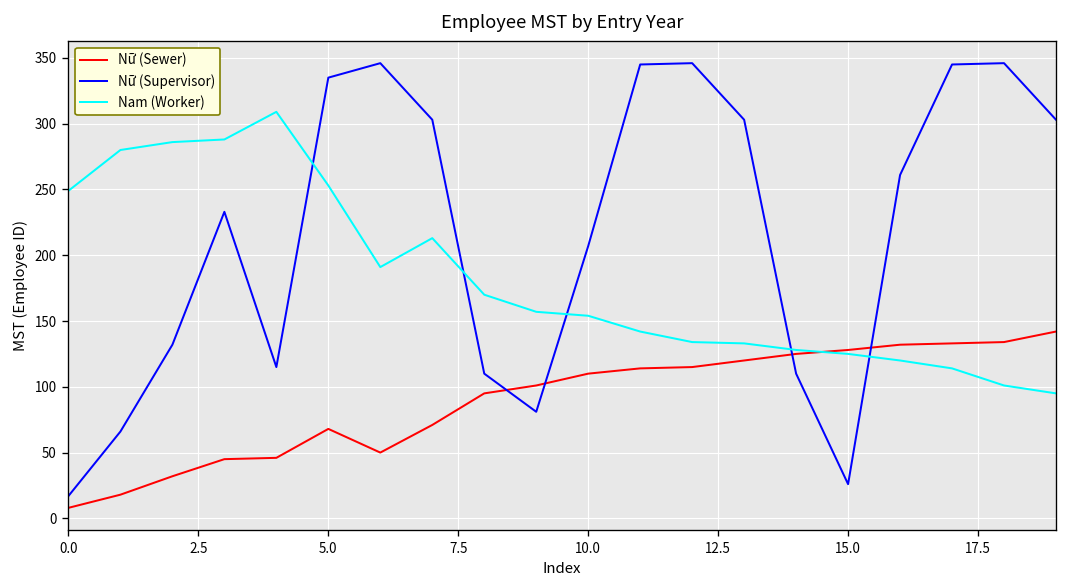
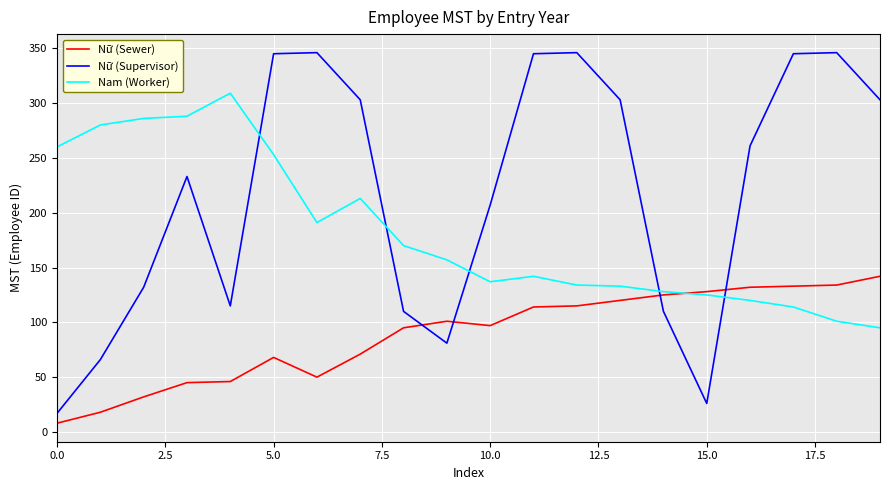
Nam (Worker), 0.0: 249 -> 260
Nữ (Supervisor), 5.0: 335 -> 345
Nữ (Sewer), 10.0: 110 -> 97
Nam (Worker), 10.0: 154 -> 137
